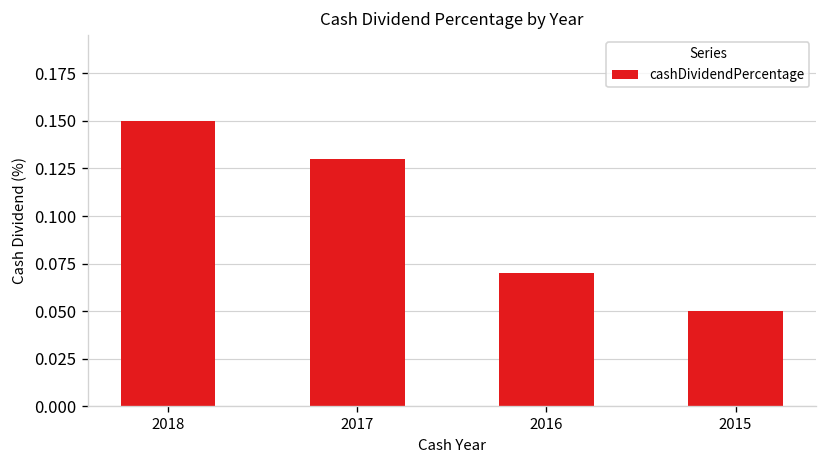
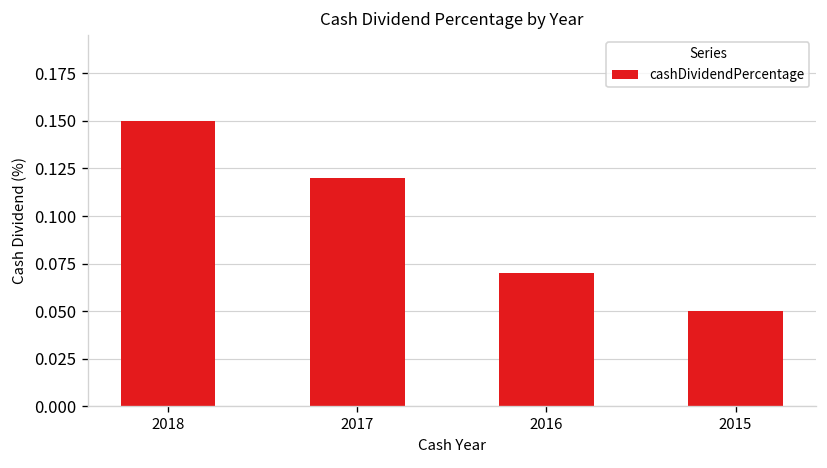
2017: 0.13 -> 0.12
